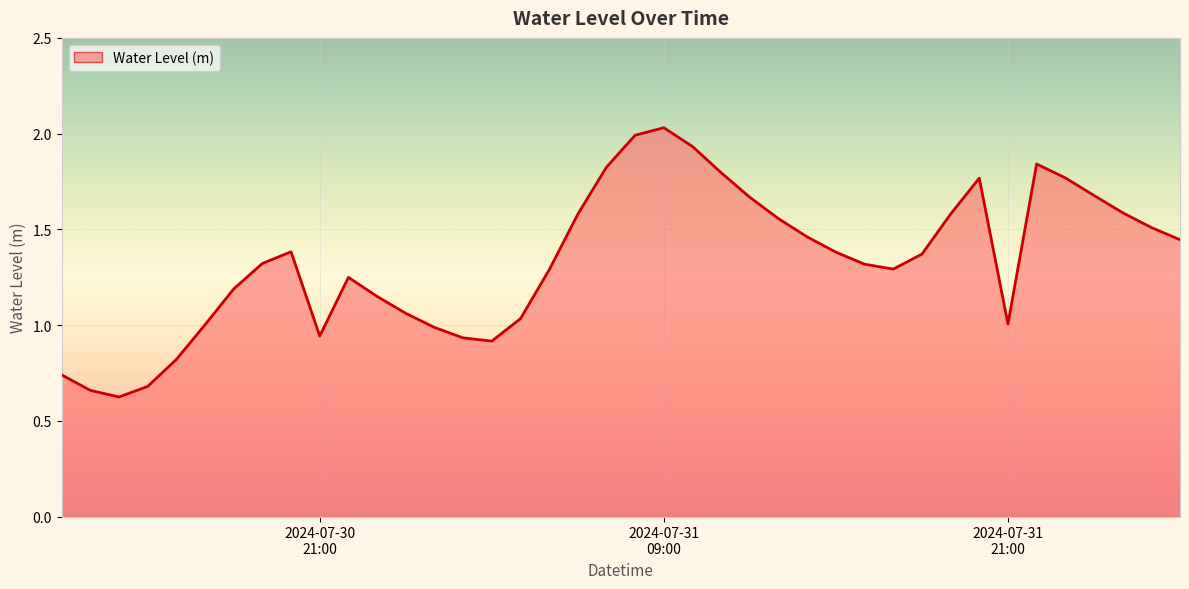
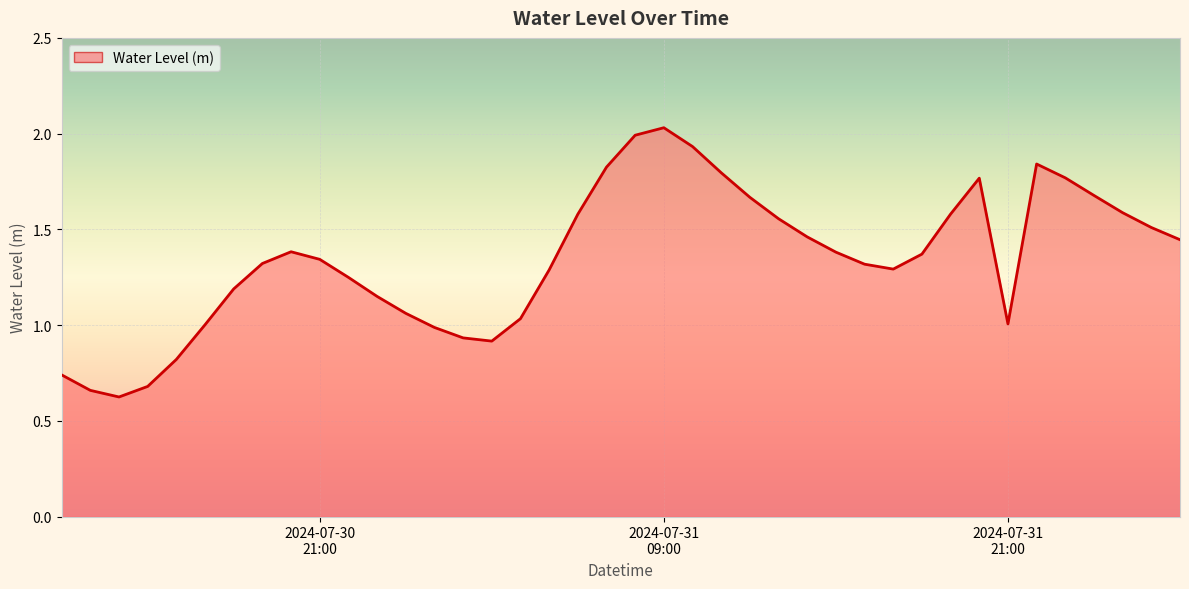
2024-07-30 21:00: 0.94 -> 1.34
